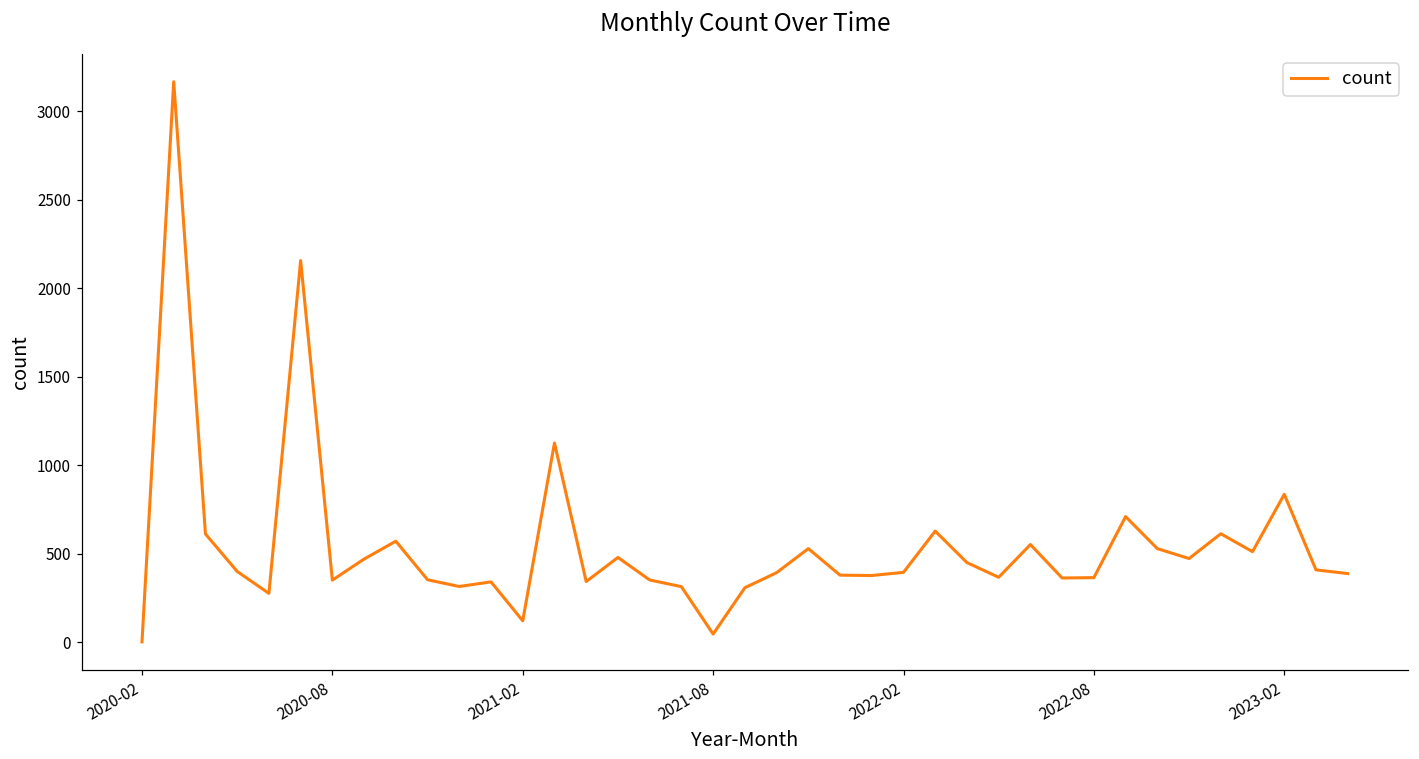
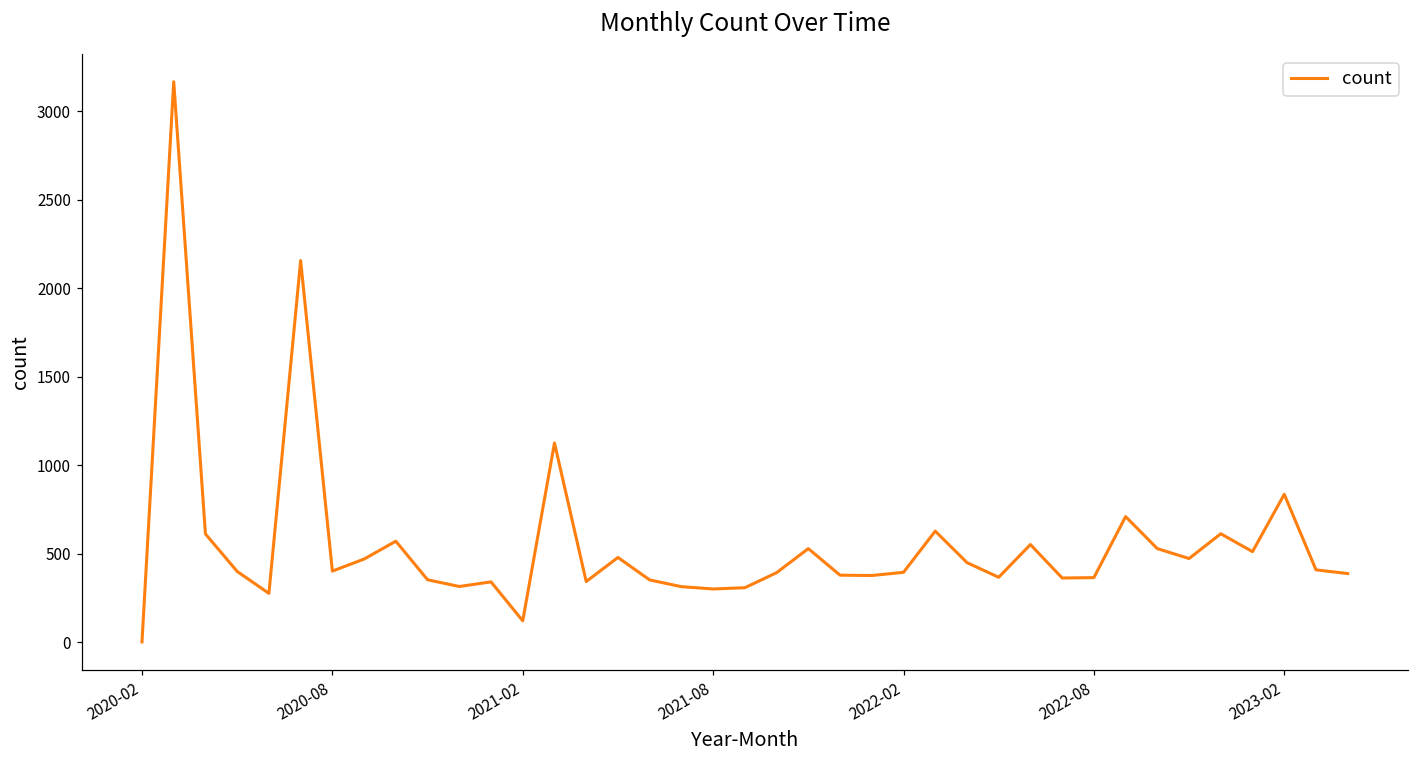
2020-08: 350 -> 400
2021-08: 50 -> 300
